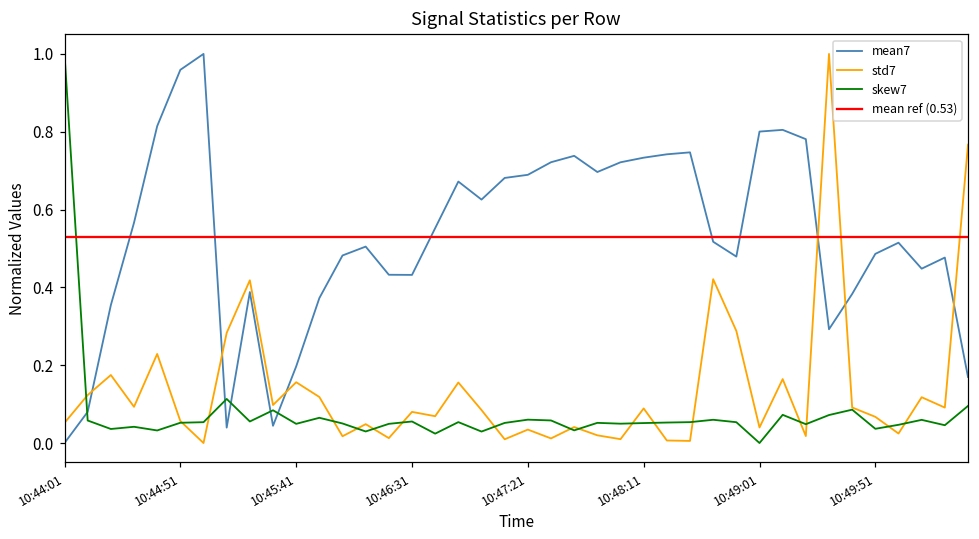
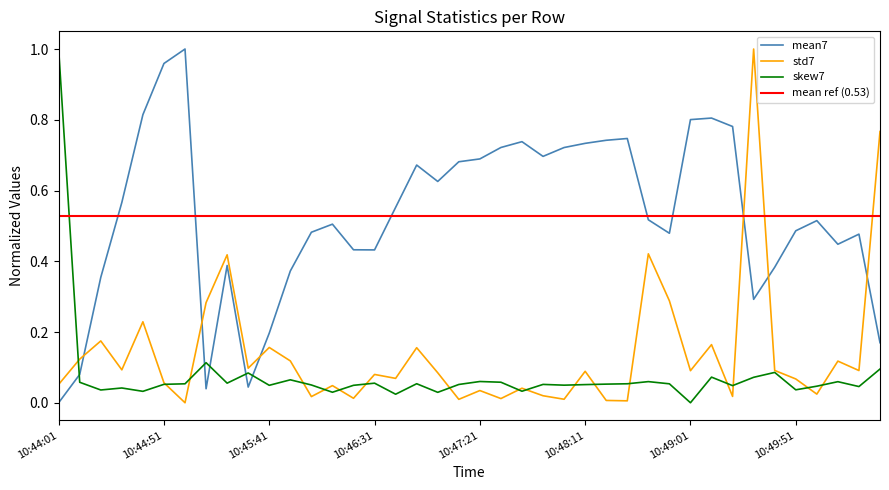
std7, 10:49:01: 0.04 -> 0.09
